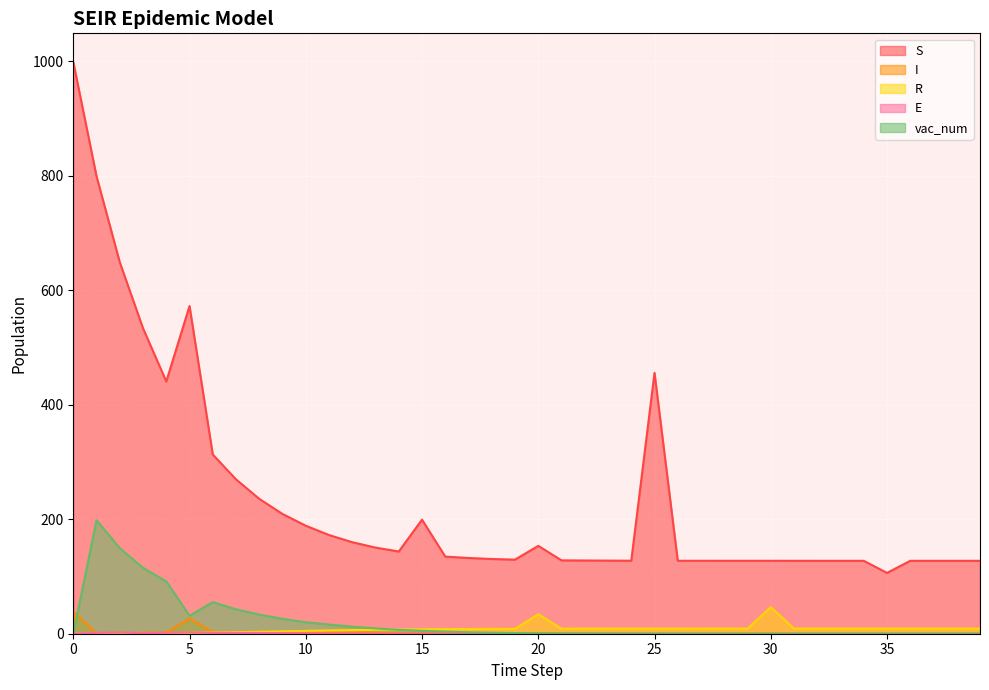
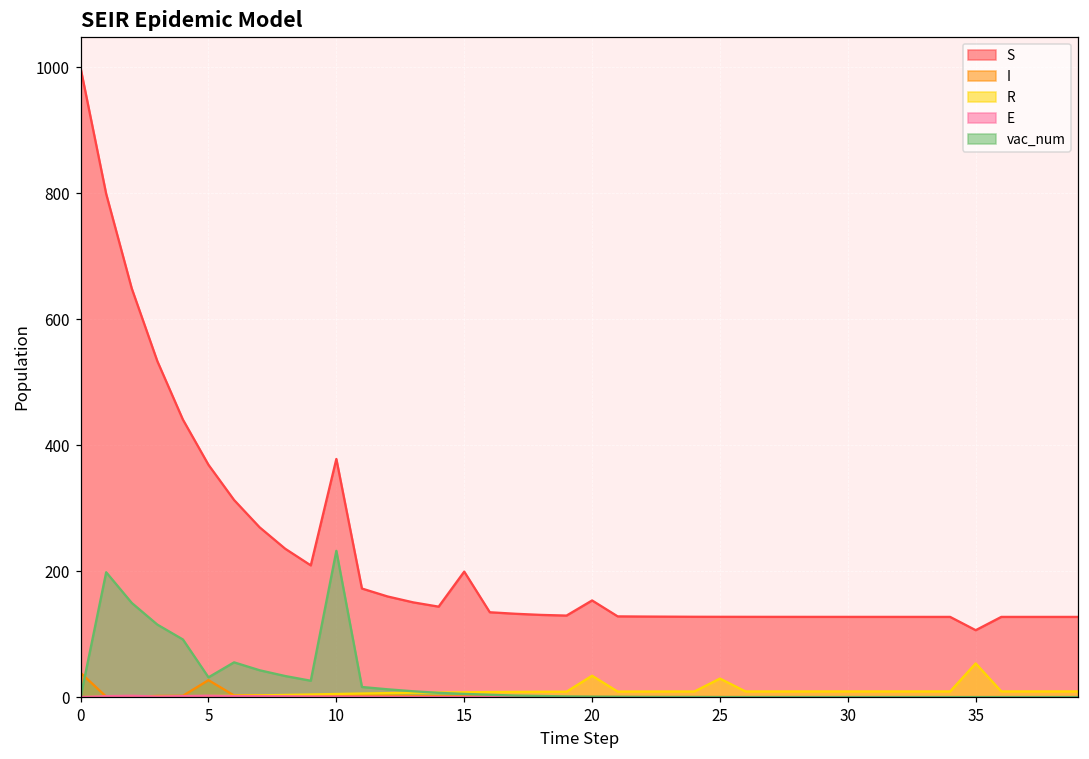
S, 5: 570 -> 370
S, 10: 190 -> 380
vac_num, 10: 20 -> 230
S, 25: 460 -> 130
R, 25: 10 -> 30
R, 30: 50 -> 10
R, 35: 10 -> 50
